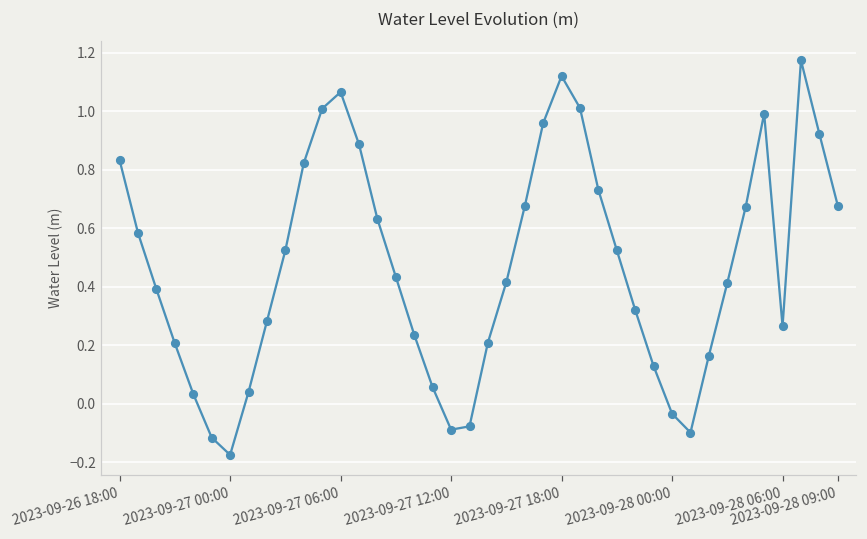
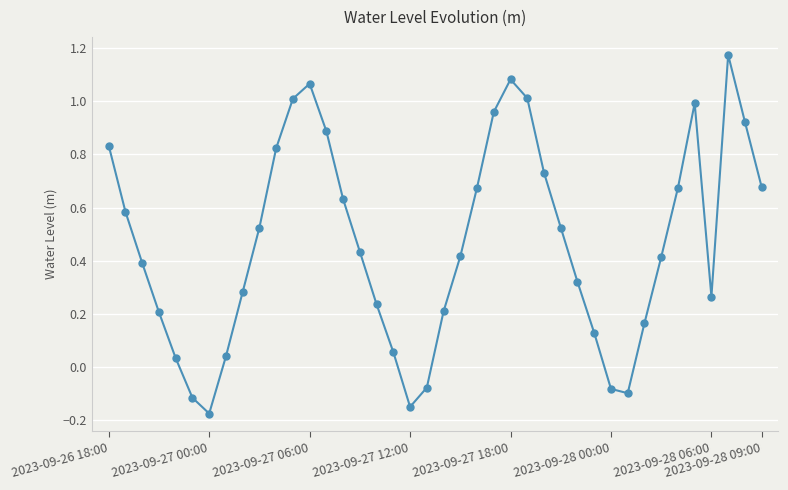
2023-09-27 12:00: -0.09 -> -0.15
2023-09-27 18:00: 1.12 -> 1.08
2023-09-28 00:00: -0.03 -> -0.08
